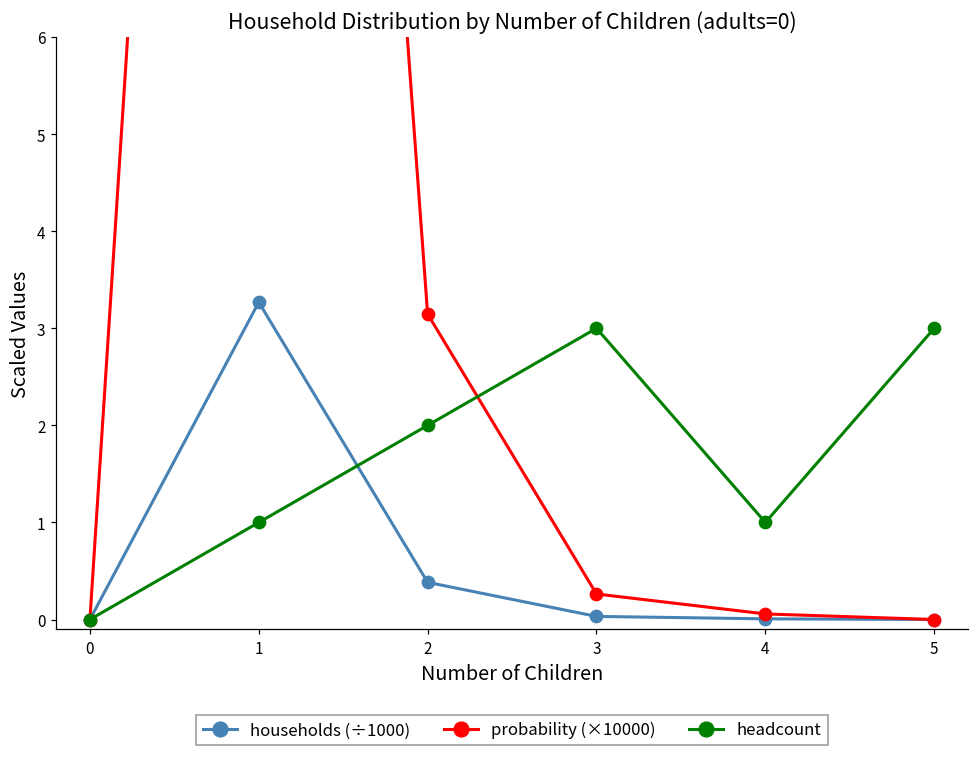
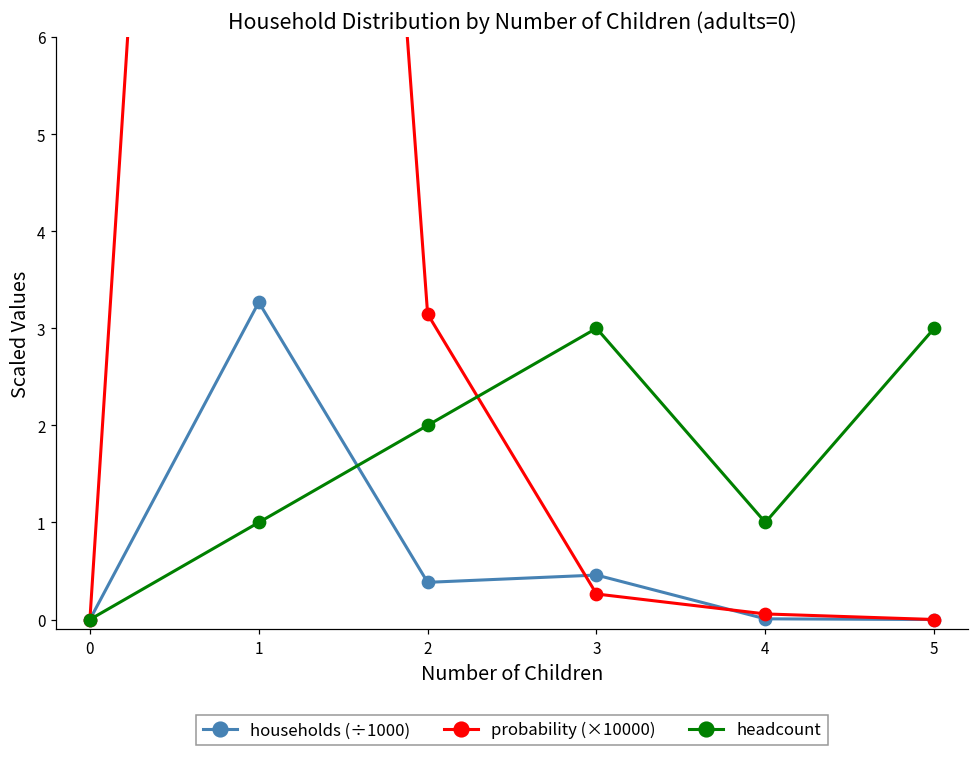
households (÷1000), 3: 0.0 -> 0.5
